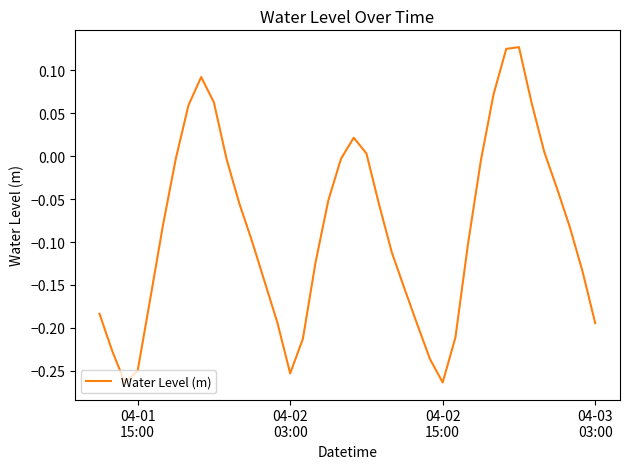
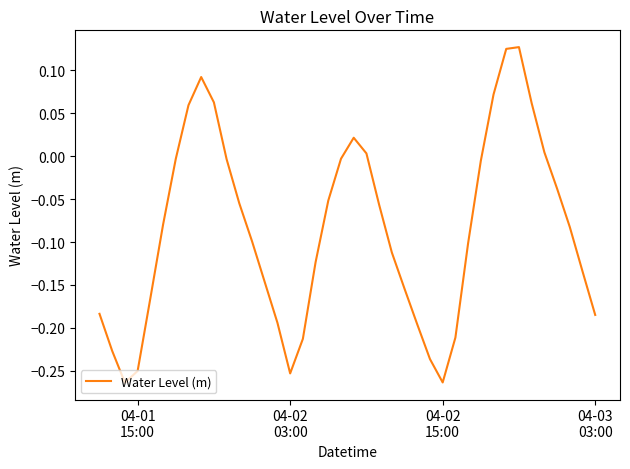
04-03 03:00: -0.19 -> -0.18
